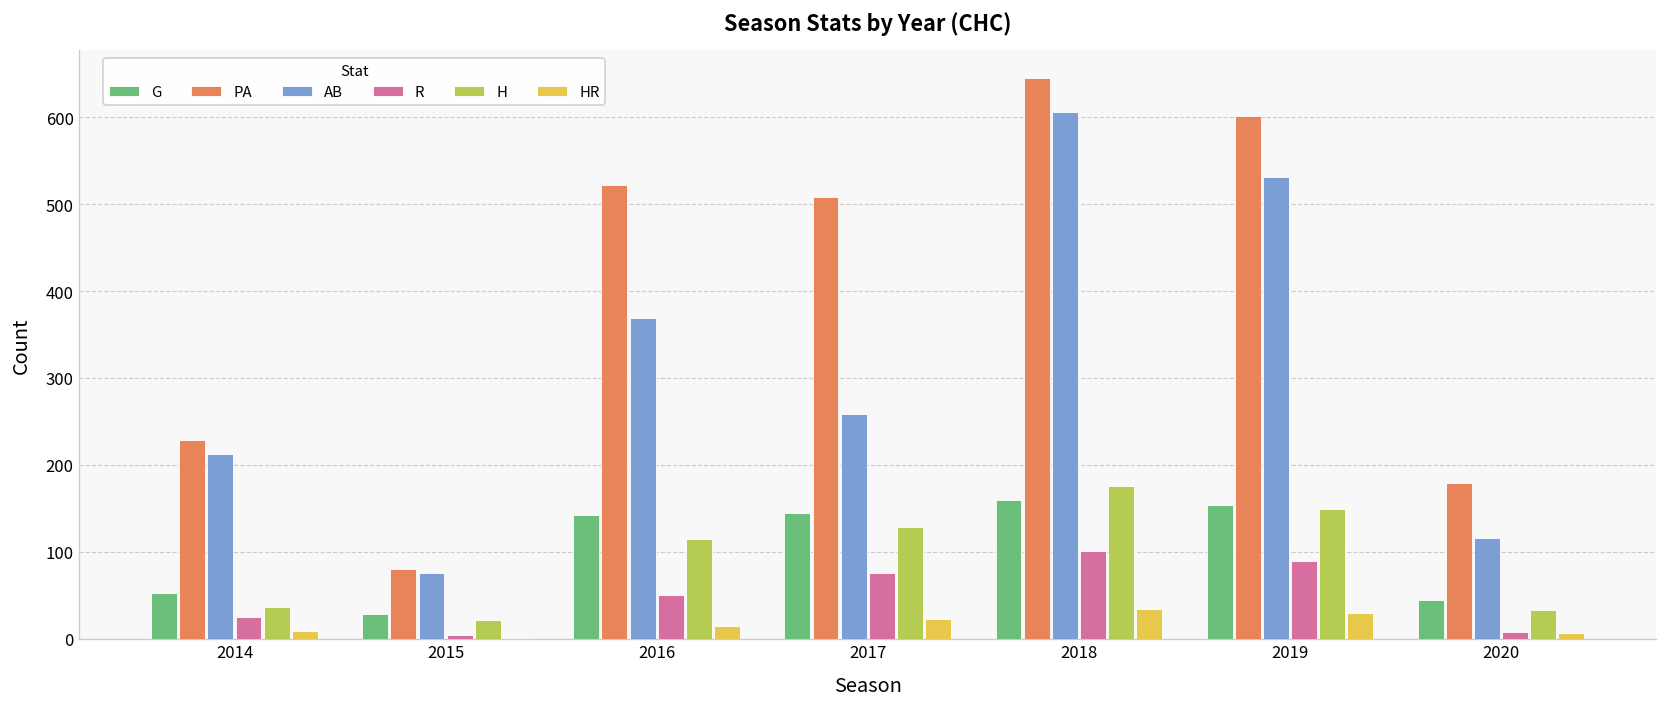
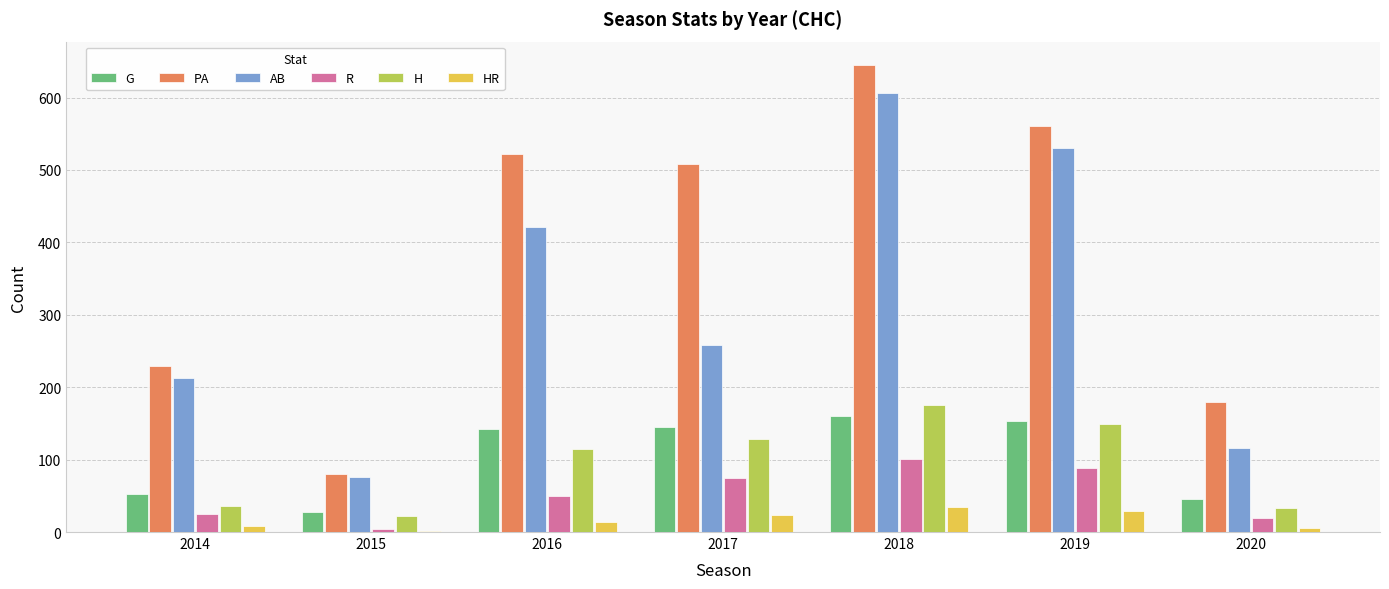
AB, 2016: 370 -> 420
PA, 2019: 600 -> 560
R, 2020: 10 -> 20
